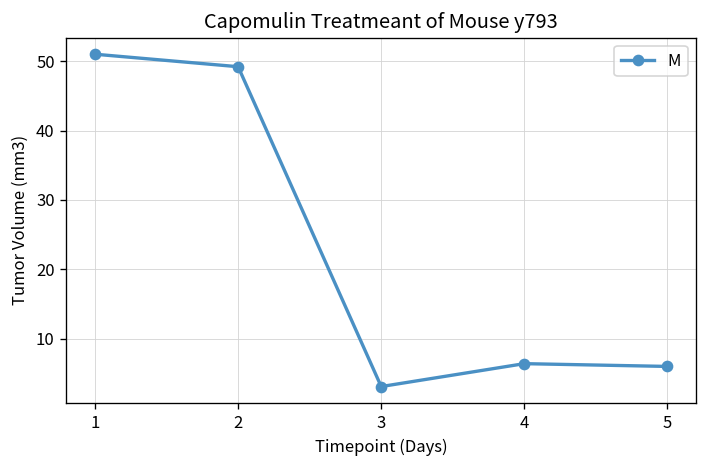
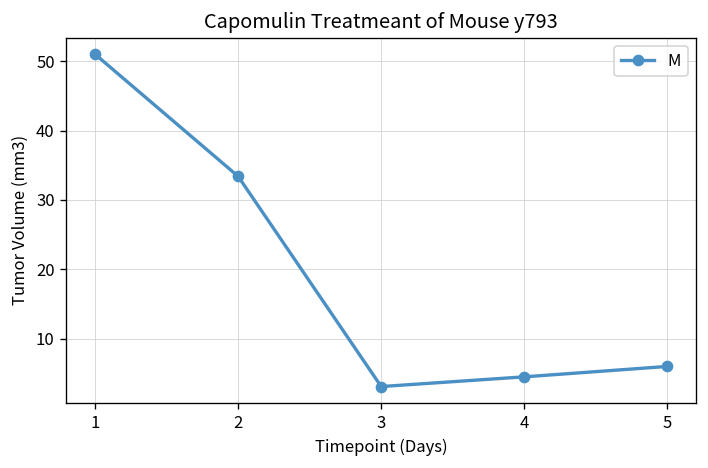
2: 49 -> 33
4: 6 -> 5
